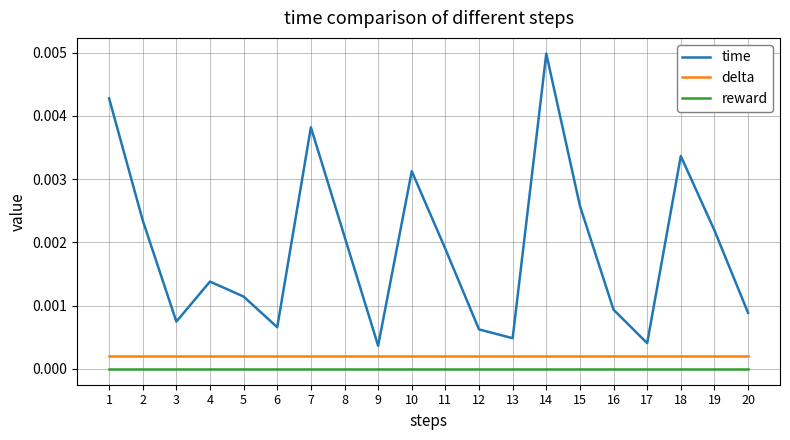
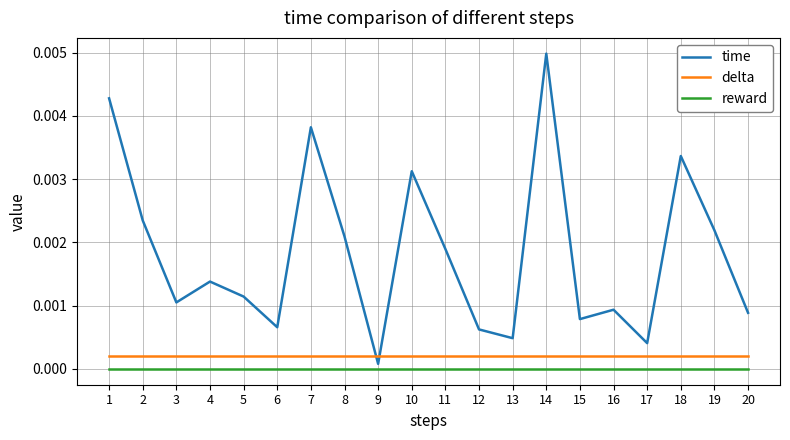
time, 3: 0.0007 -> 0.0011
time, 9: 0.0004 -> 0.0001
time, 15: 0.0026 -> 0.0008
